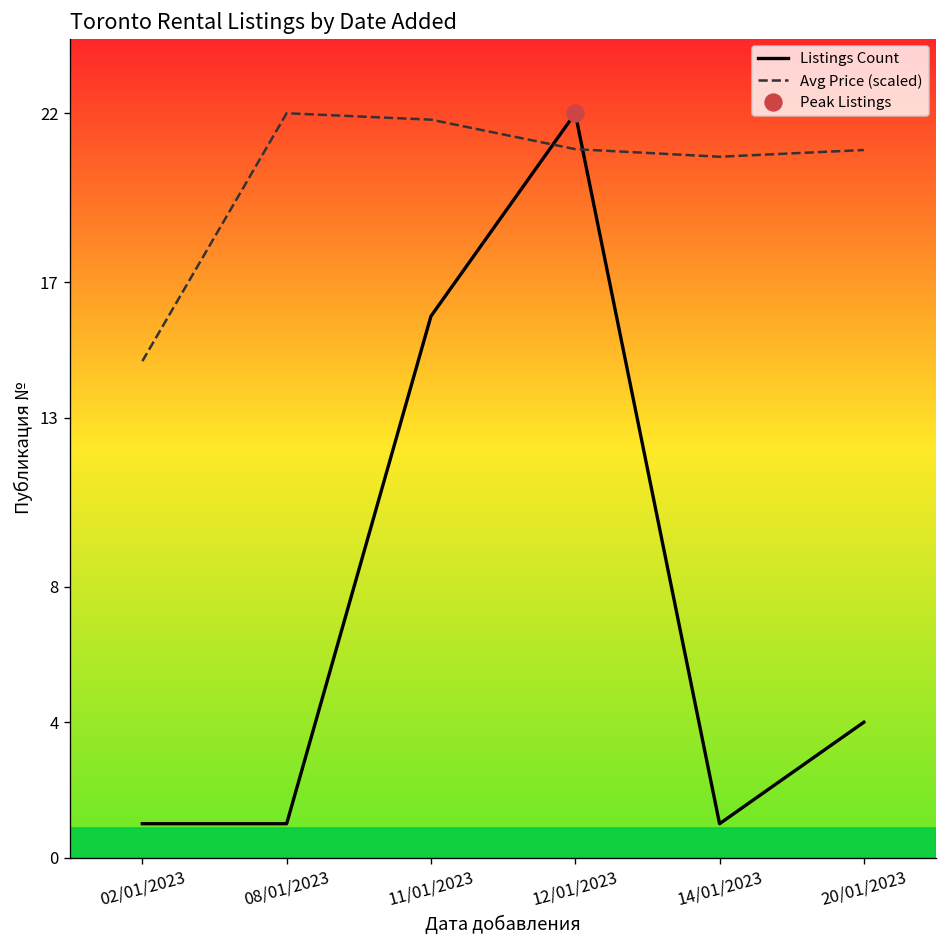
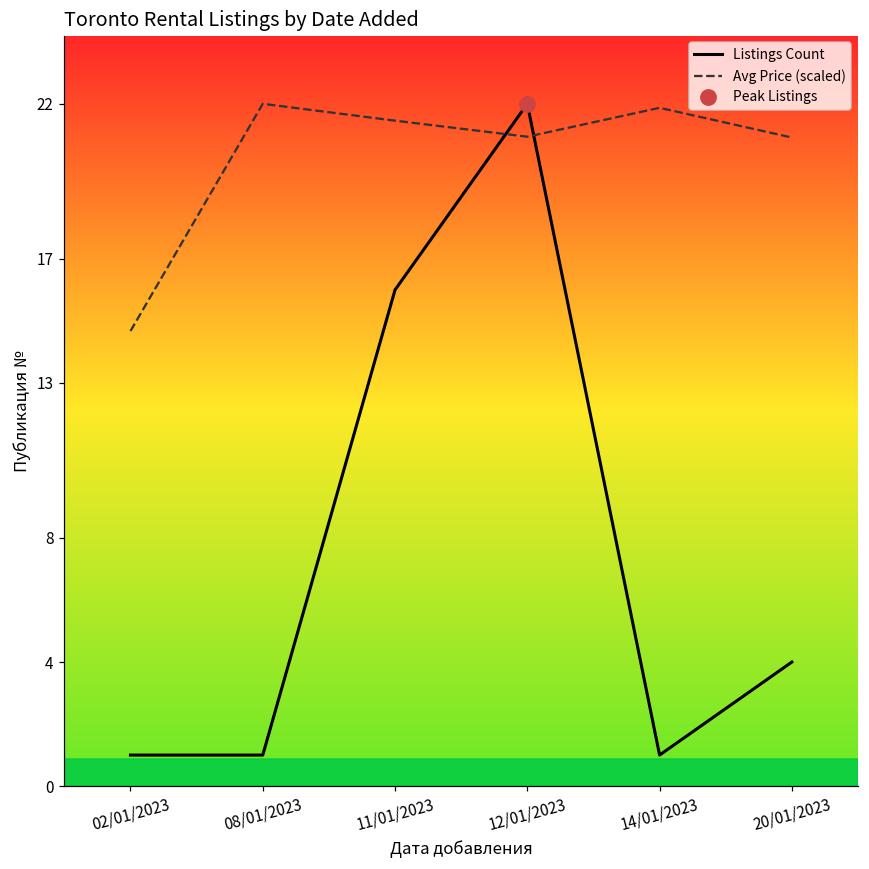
Avg Price (scaled), 11/01/2023: 21.8 -> 21.5
Avg Price (scaled), 14/01/2023: 20.7 -> 21.9
